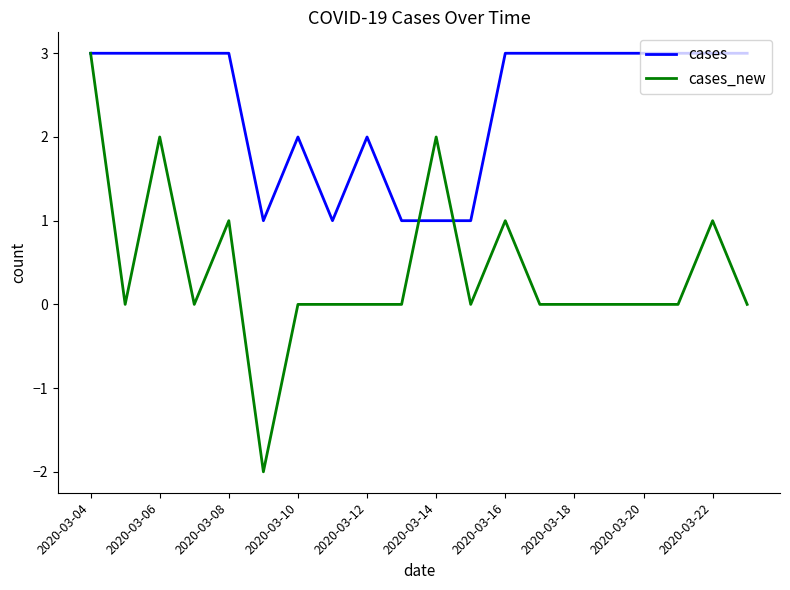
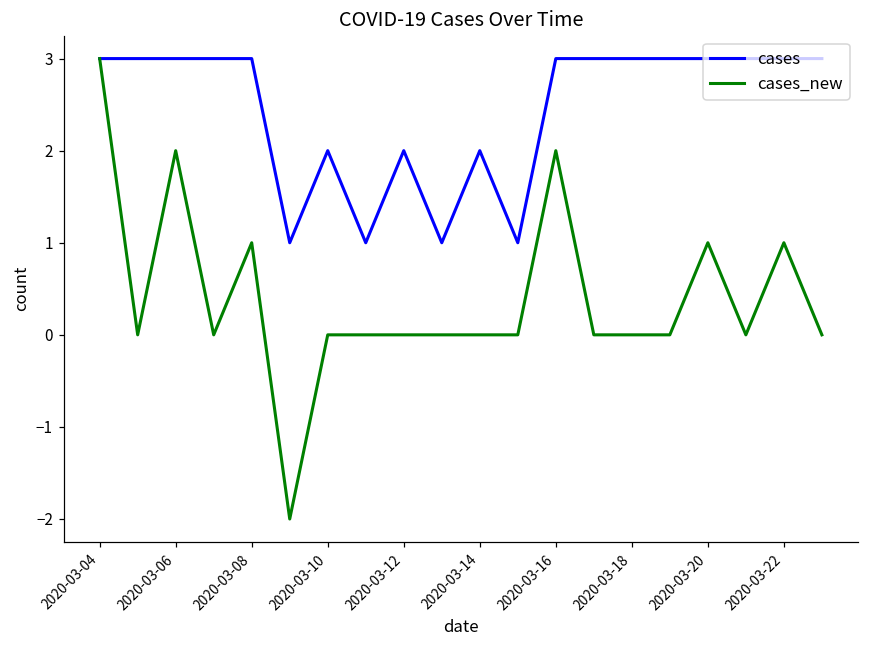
cases, 2020-03-14: 1 -> 2
cases_new, 2020-03-14: 2 -> 0
cases_new, 2020-03-16: 1 -> 2
cases_new, 2020-03-20: 0 -> 1
